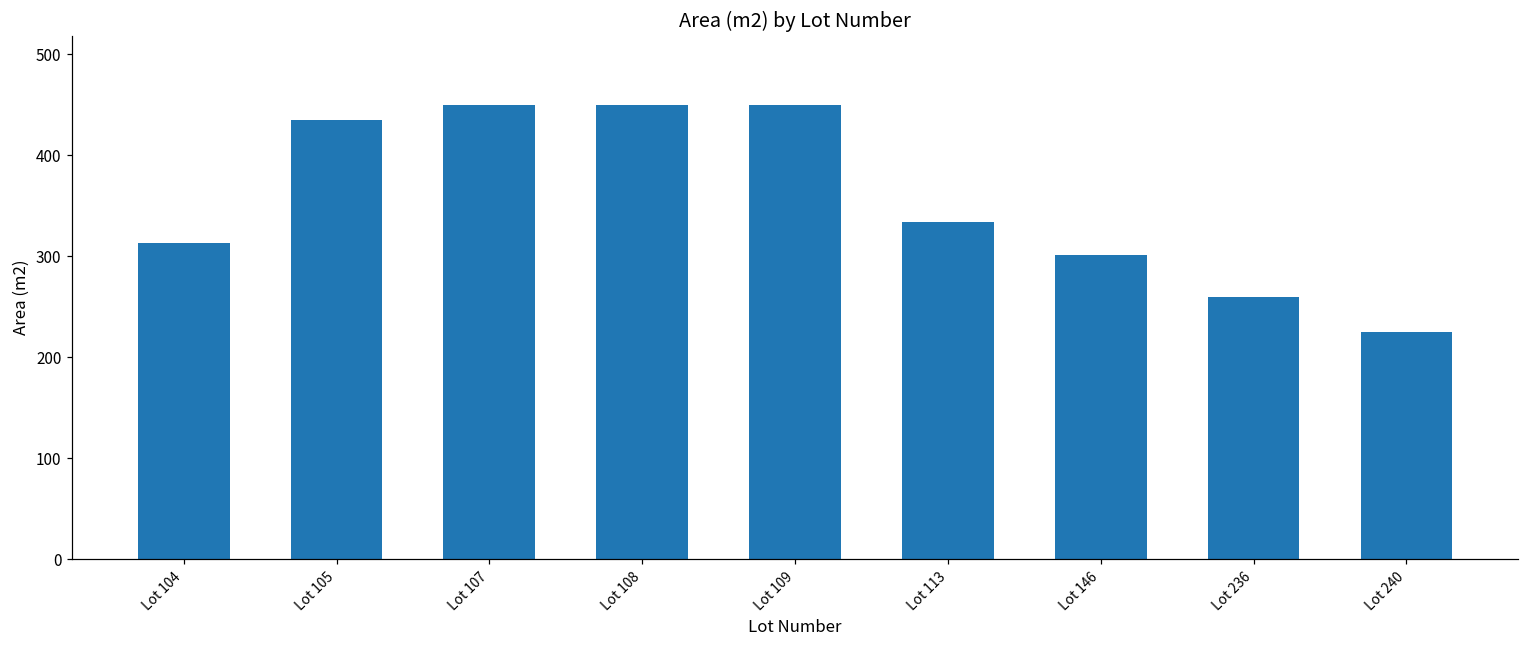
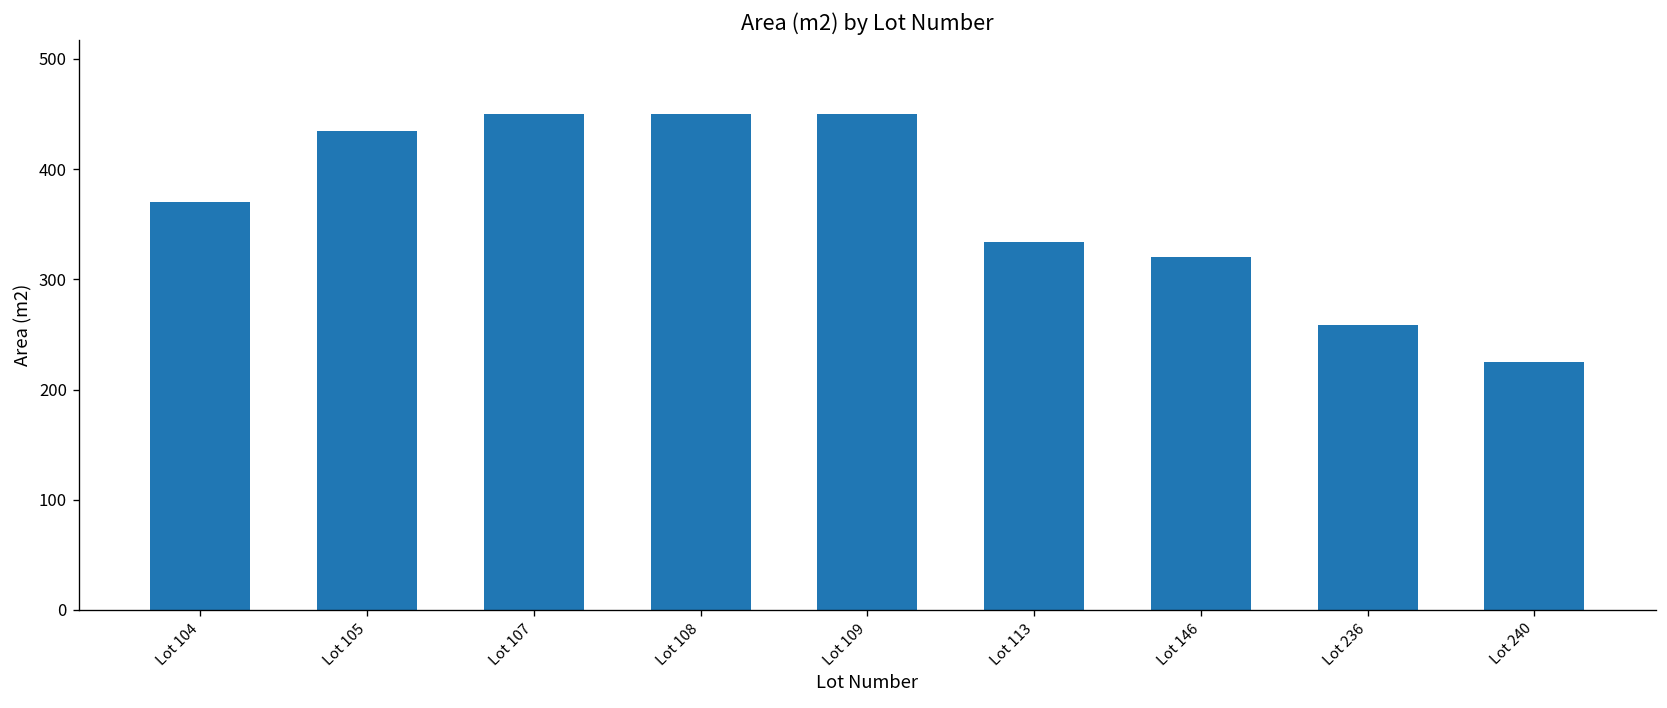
Lot 104: 310 -> 370
Lot 146: 300 -> 320
